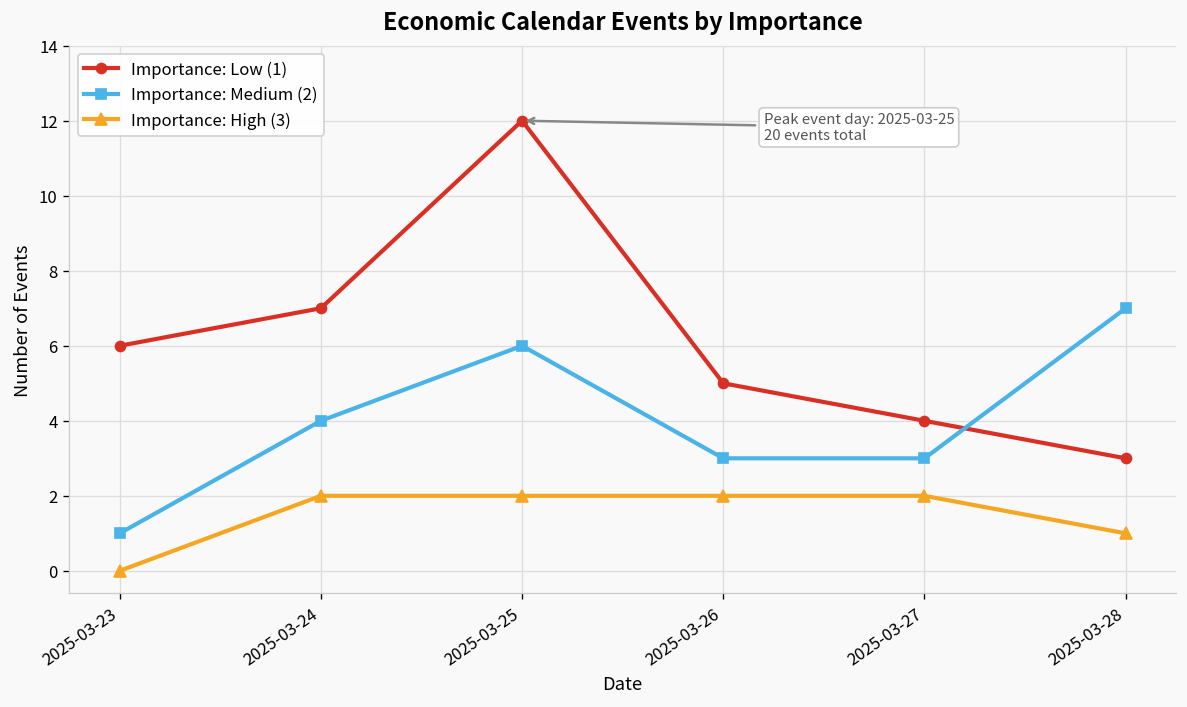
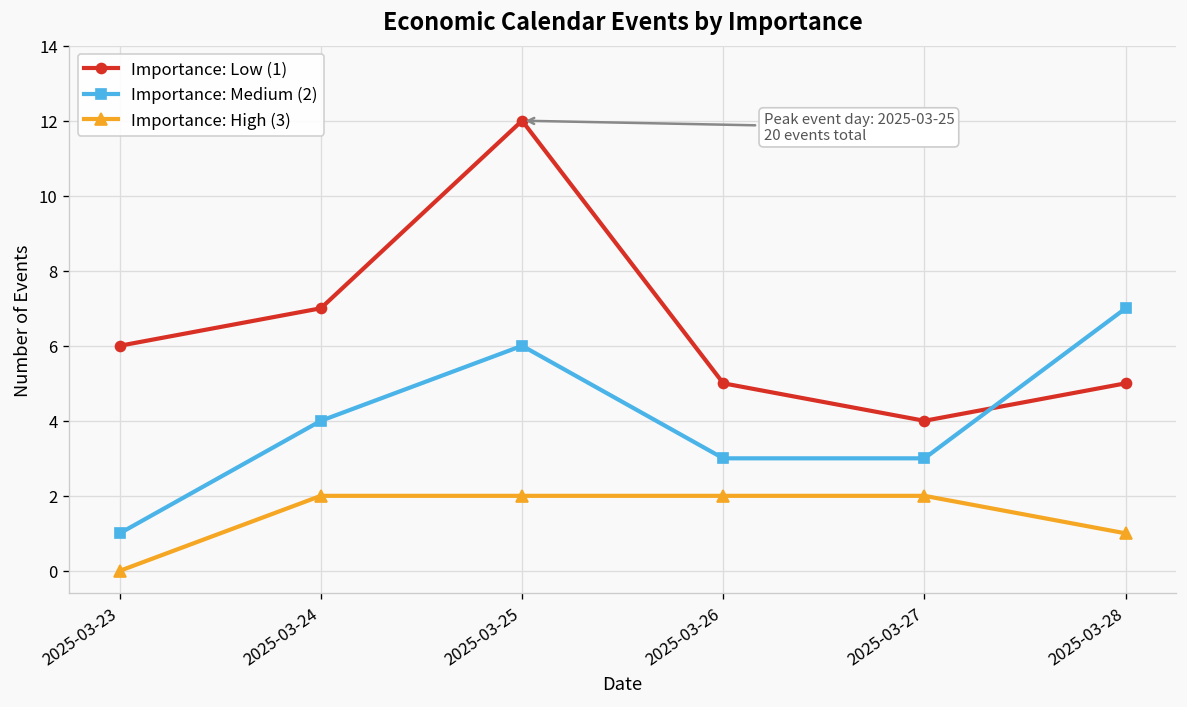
Importance: Low (1), 2025-03-28: 3 -> 5
